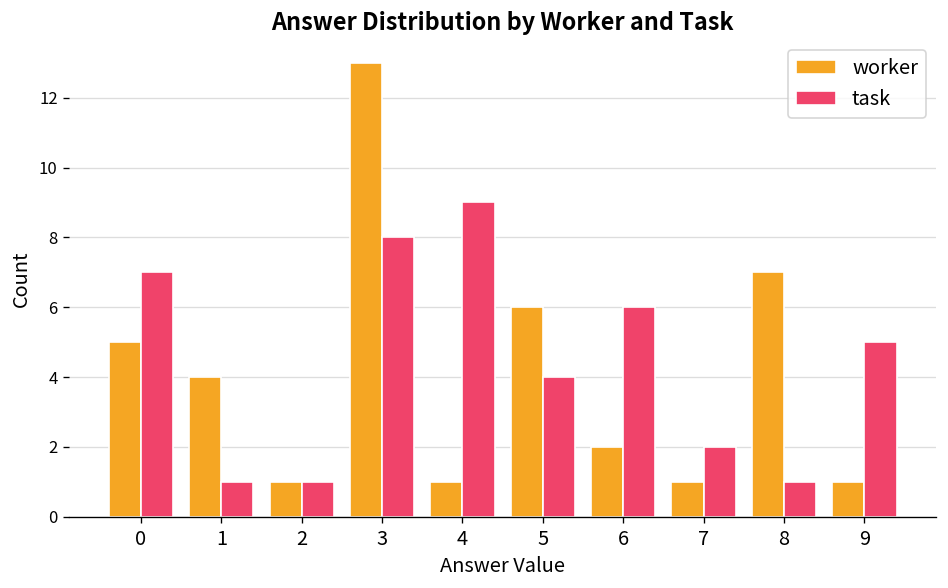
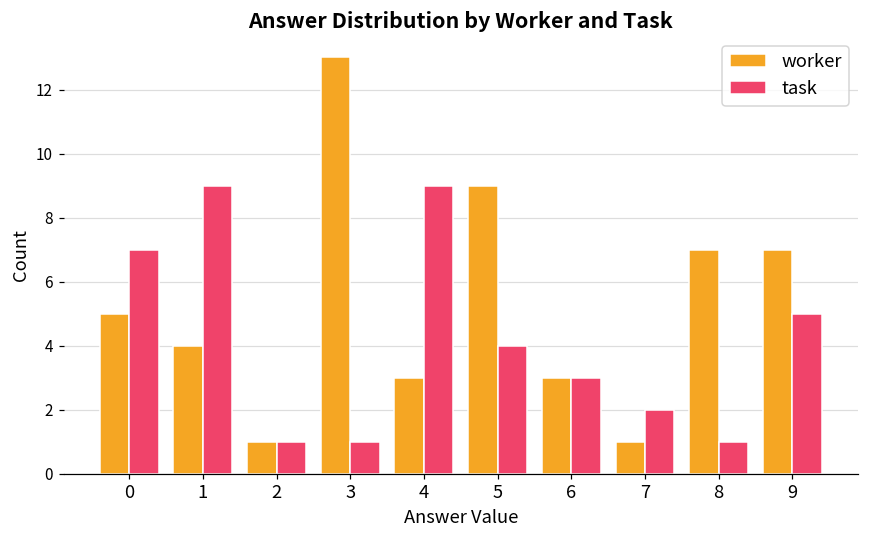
task, 1: 1 -> 9
task, 3: 8 -> 1
worker, 4: 1 -> 3
worker, 5: 6 -> 9
worker, 6: 2 -> 3
task, 6: 6 -> 3
worker, 9: 1 -> 7
